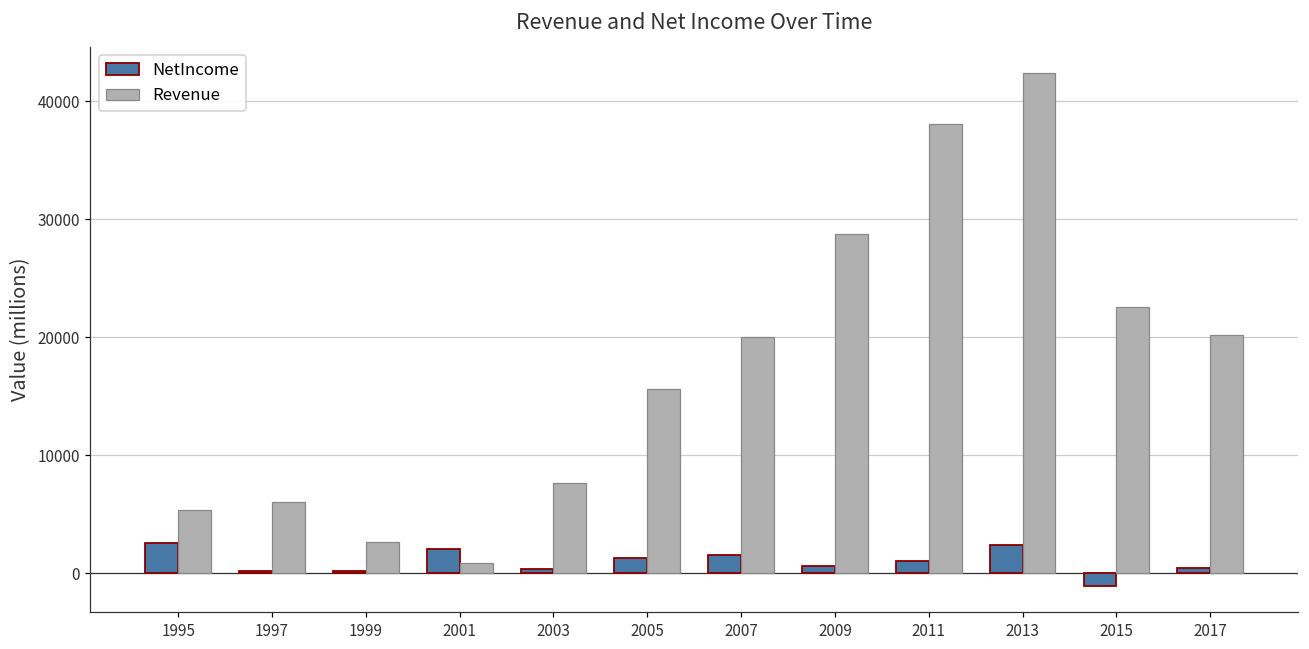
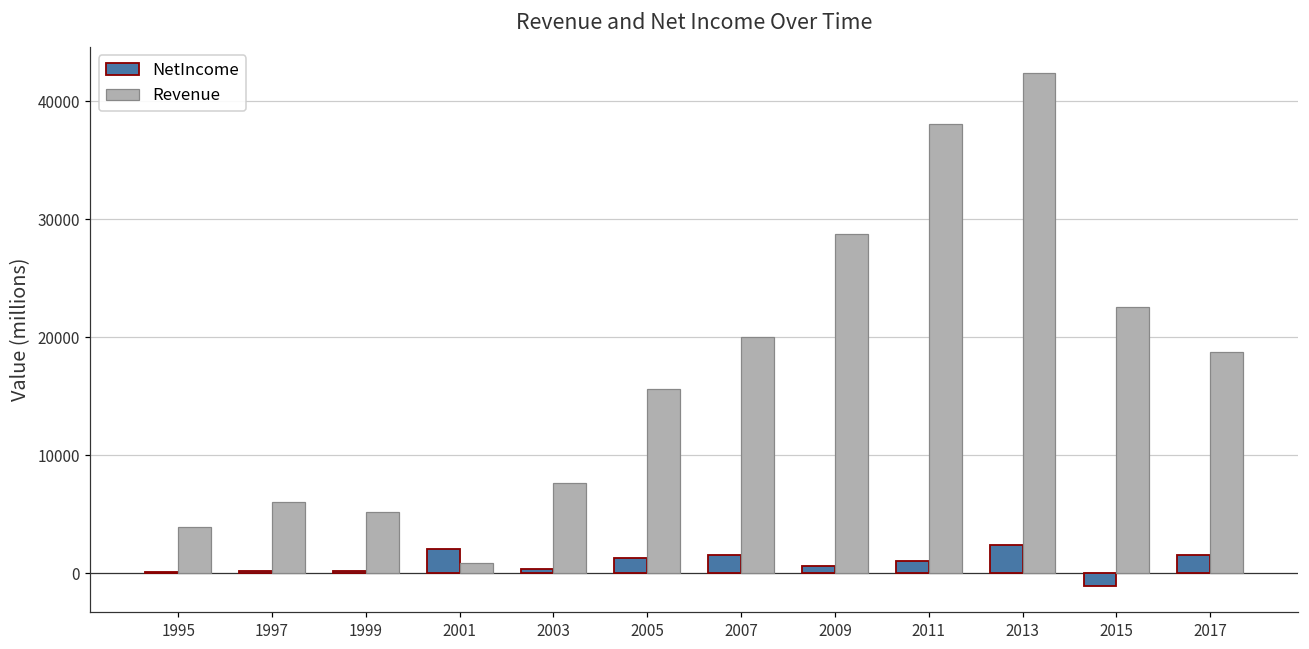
NetIncome, 1995: 2600 -> 100
Revenue, 1995: 5300 -> 3900
Revenue, 1999: 2600 -> 5200
NetIncome, 2017: 400 -> 1500
Revenue, 2017: 20200 -> 18700
